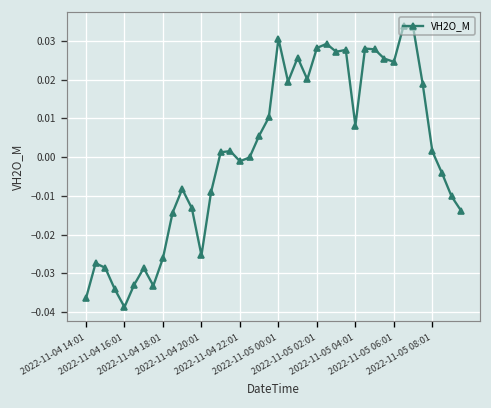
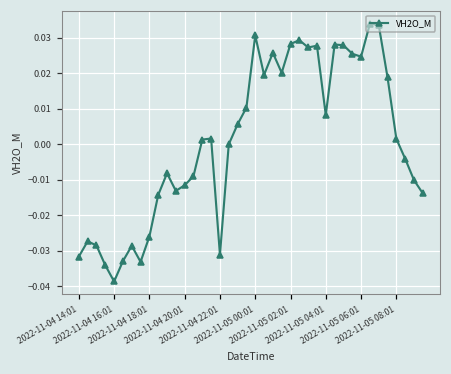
2022-11-04 14:01: -0.036 -> -0.032
2022-11-04 20:01: -0.025 -> -0.012
2022-11-04 22:01: -0.001 -> -0.031
